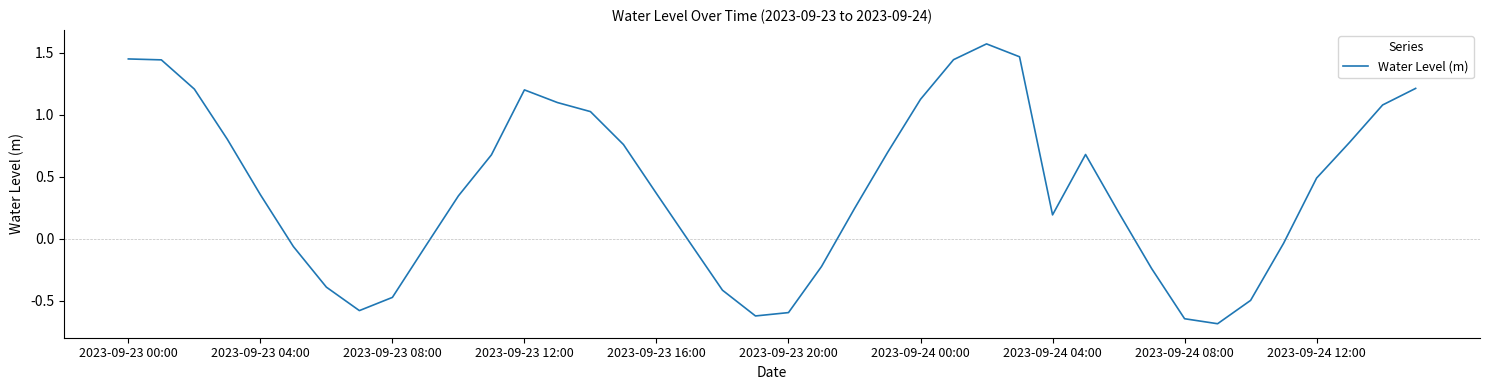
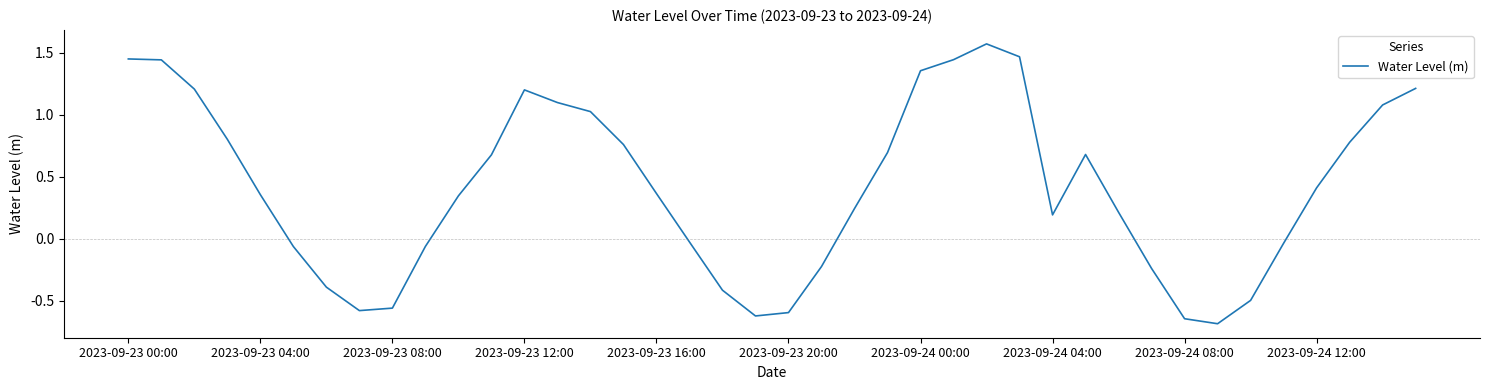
2023-09-23 08:00: -0.47 -> -0.56
2023-09-24 00:00: 1.13 -> 1.36
2023-09-24 12:00: 0.49 -> 0.41
